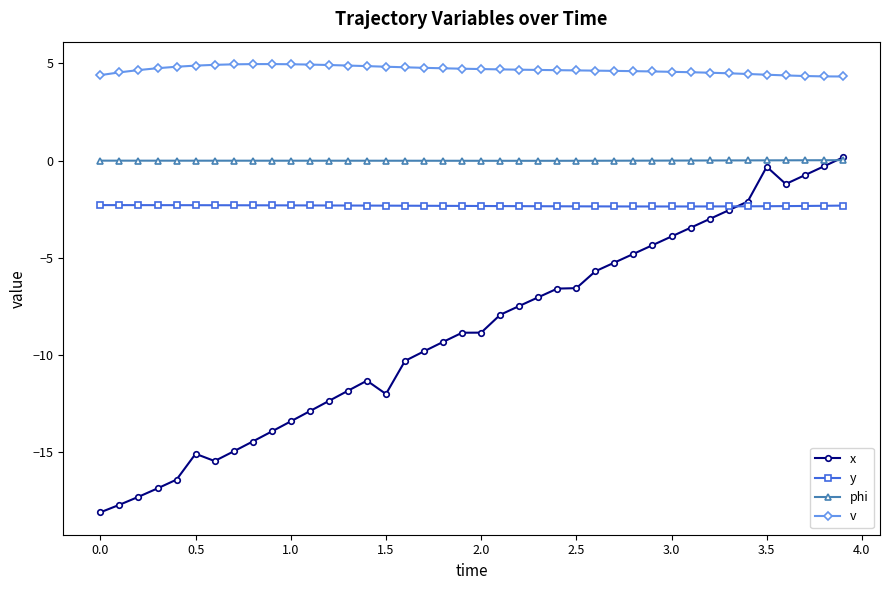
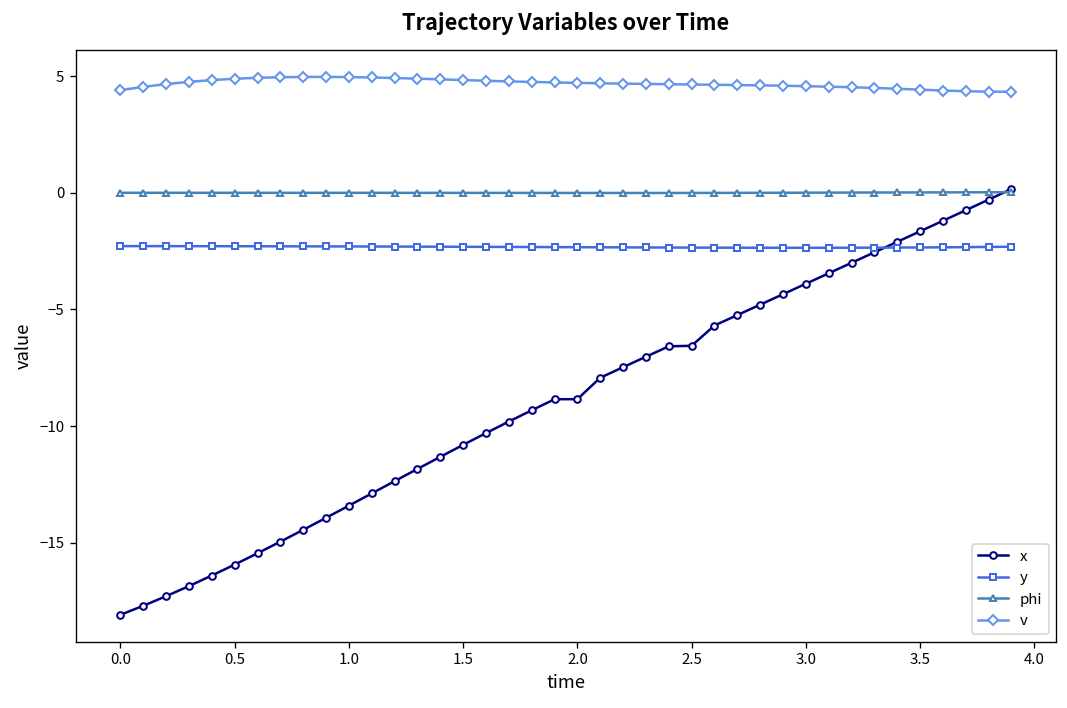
x, 0.5: -15.1 -> -15.9
x, 1.5: -12.0 -> -10.8
x, 3.5: -0.3 -> -1.7
